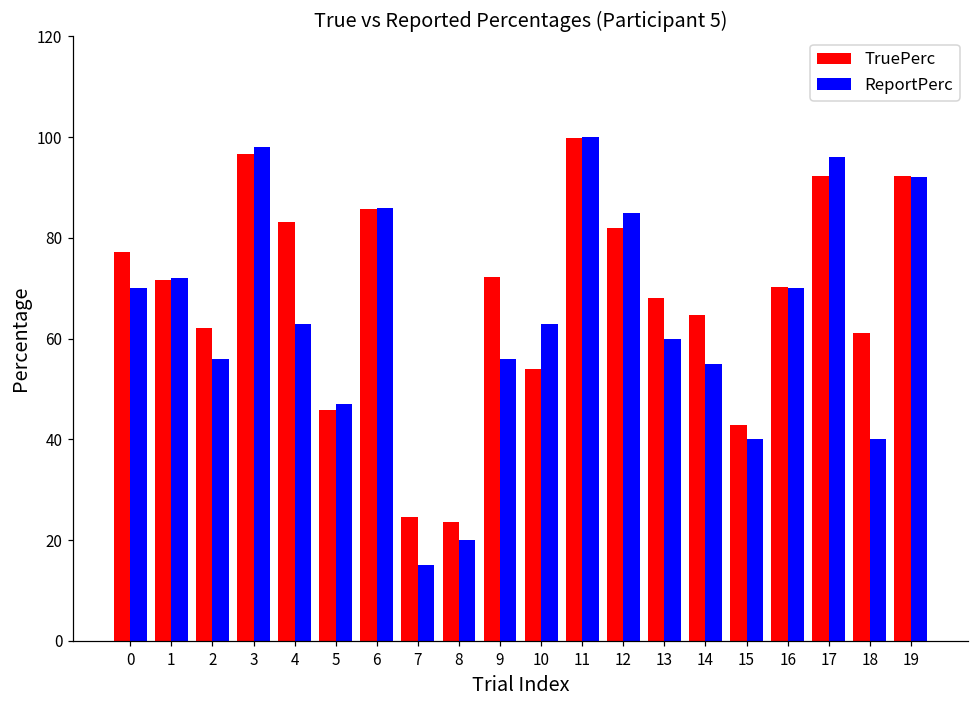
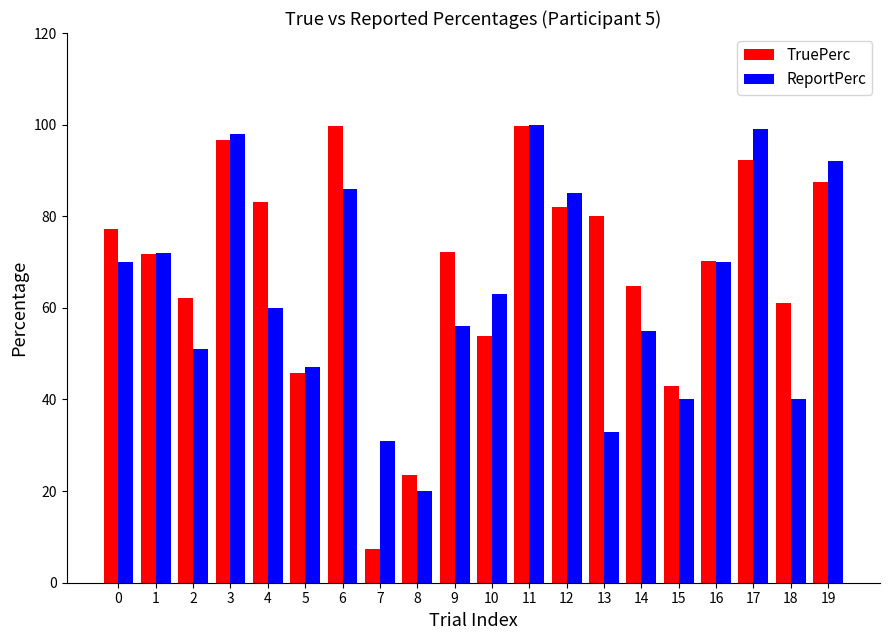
ReportPerc, 2: 56 -> 51
ReportPerc, 4: 63 -> 60
TruePerc, 6: 86 -> 100
TruePerc, 7: 25 -> 7
ReportPerc, 7: 15 -> 31
TruePerc, 13: 68 -> 80
ReportPerc, 13: 60 -> 33
ReportPerc, 17: 96 -> 99
TruePerc, 19: 92 -> 88
